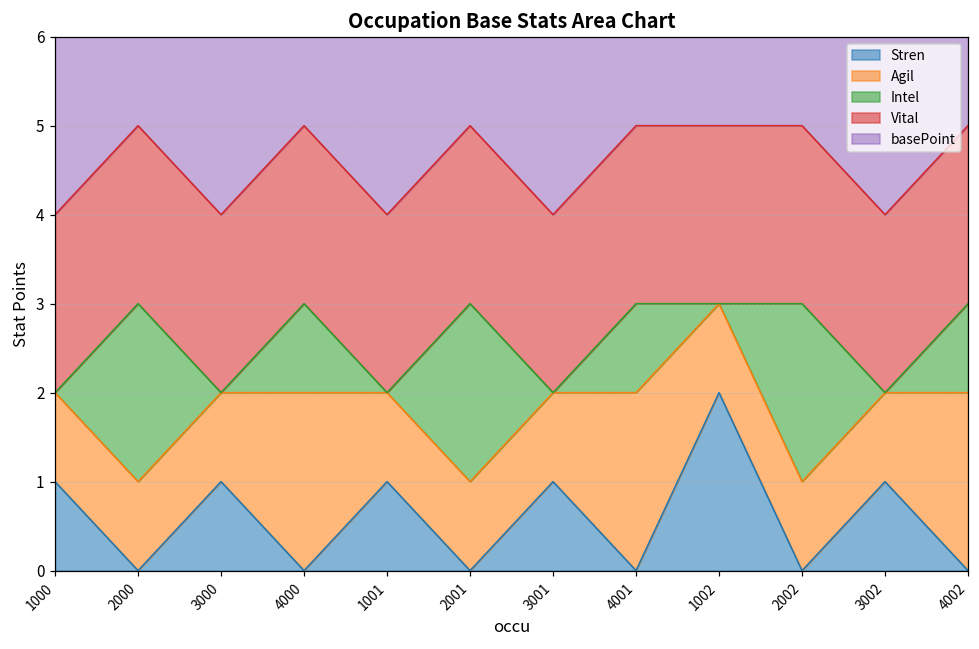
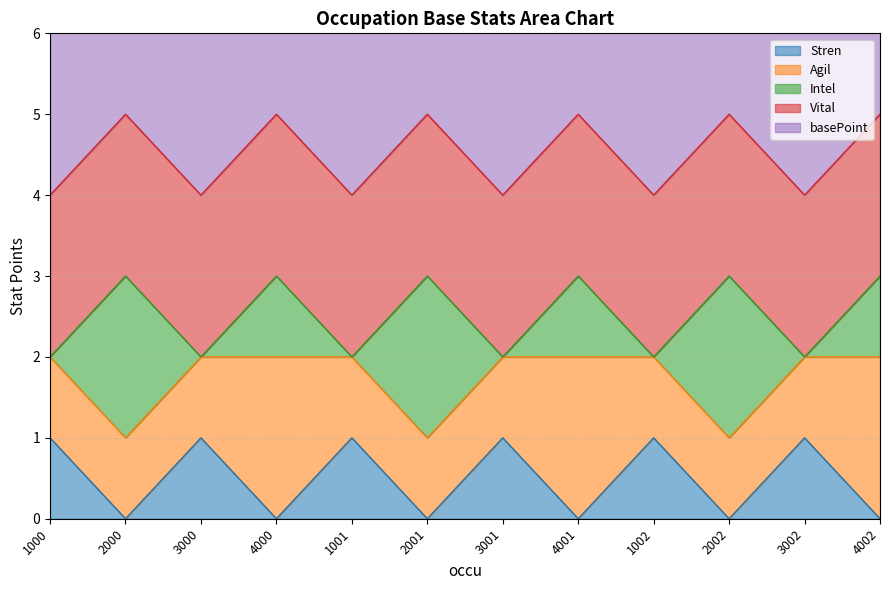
Stren, 1002: 2 -> 1
